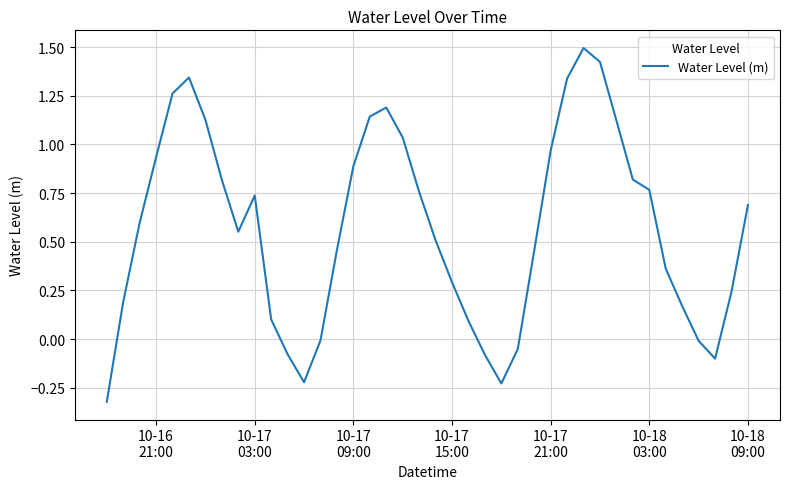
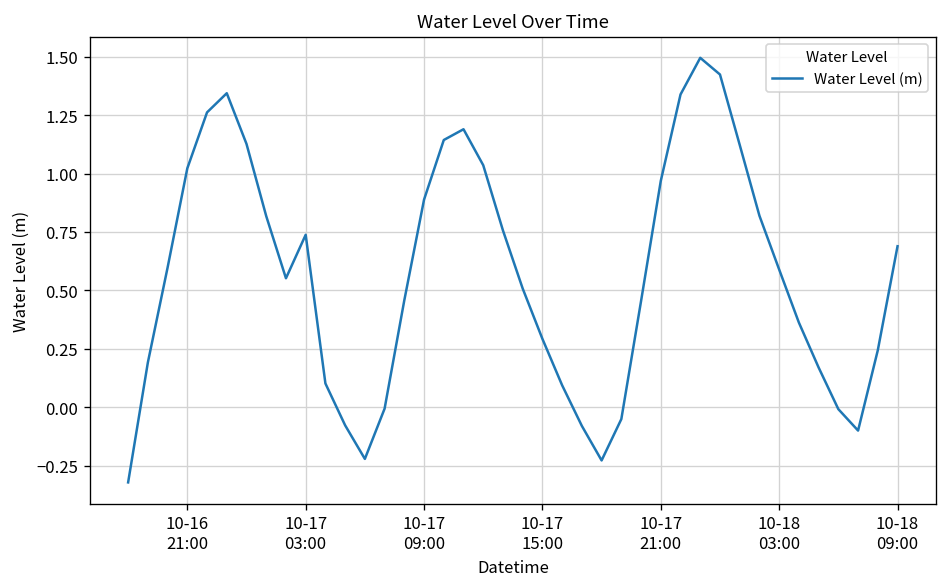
10-16 21:00: 0.93 -> 1.02
10-18 03:00: 0.77 -> 0.59
